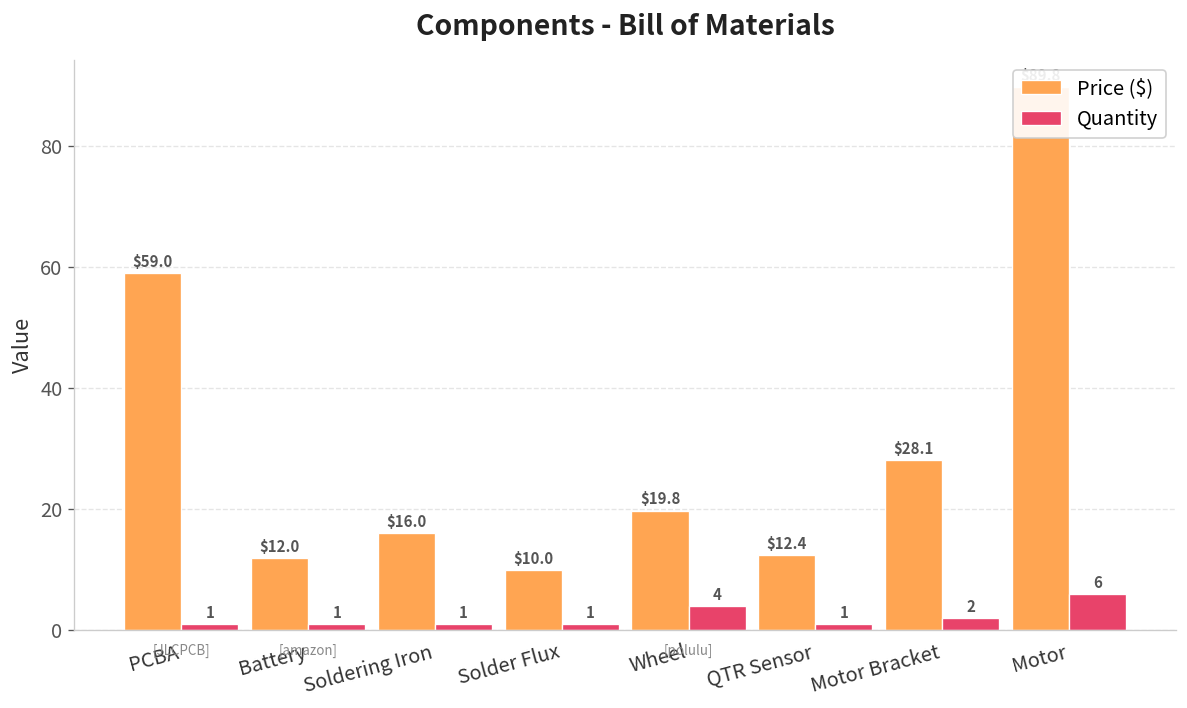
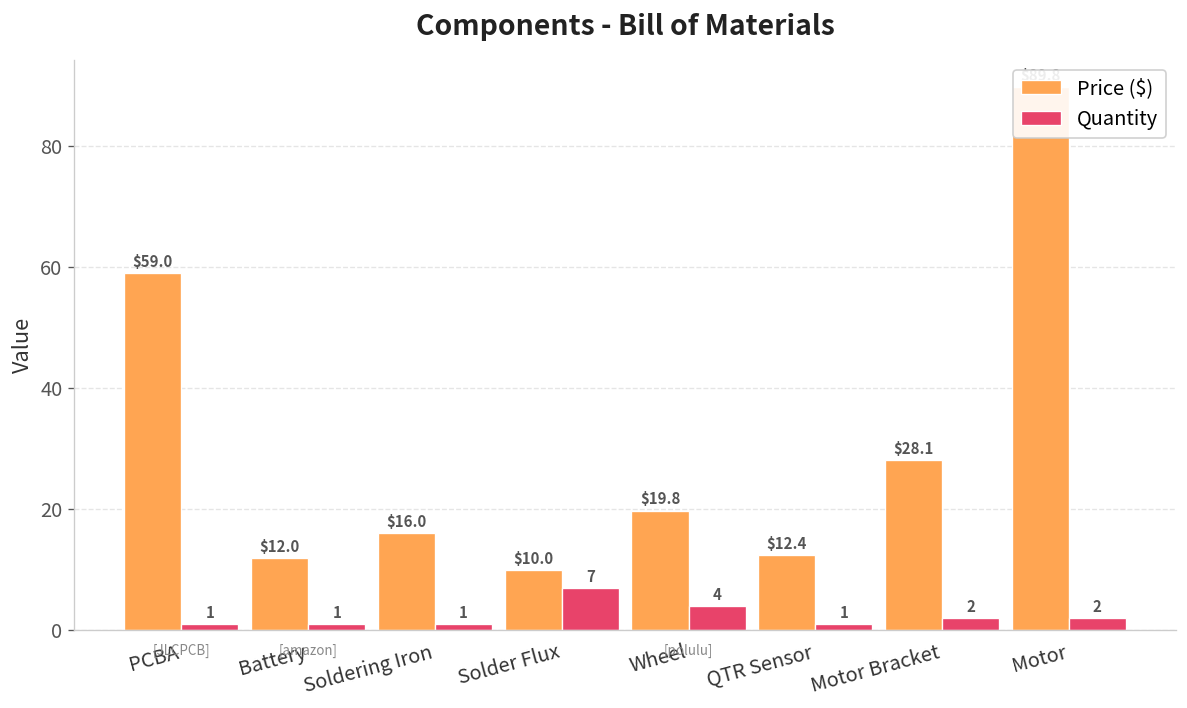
Quantity, Solder Flux: 1 -> 7
Quantity, Motor: 6 -> 2
